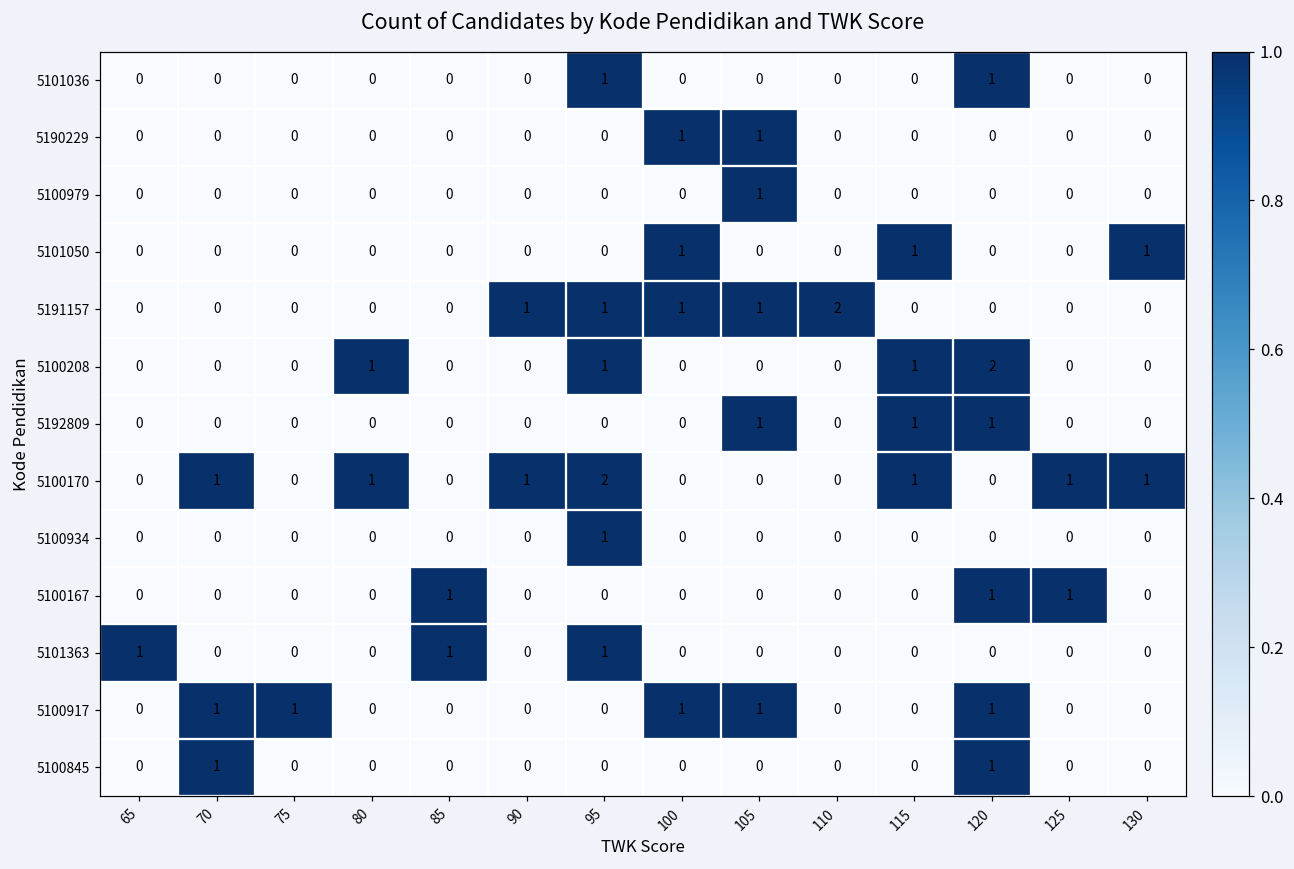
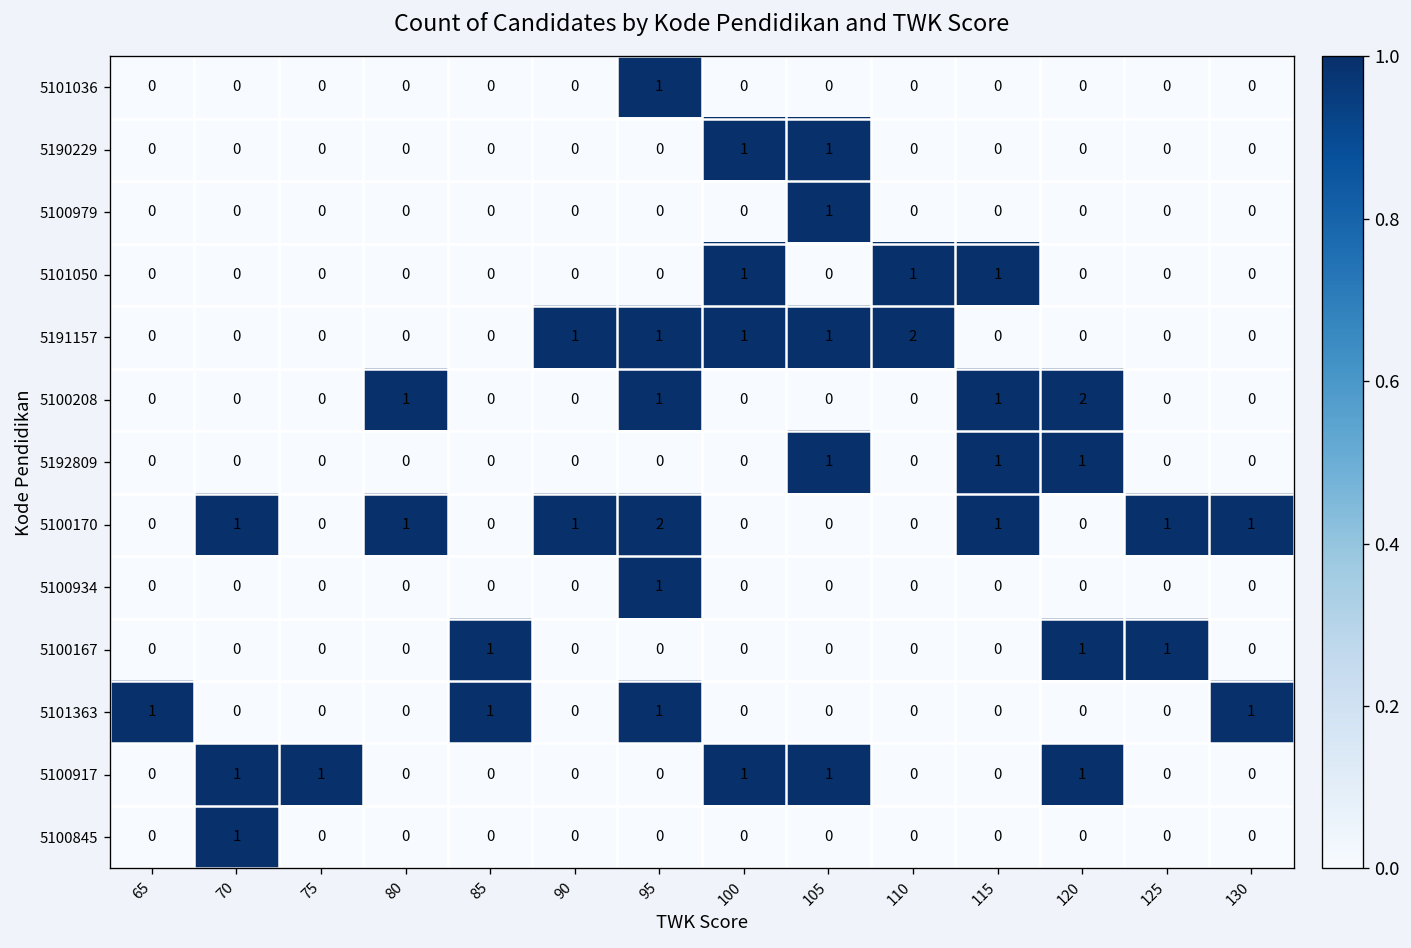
5101036, 120: 1 -> 0
5101050, 110: 0 -> 1
5101050, 130: 1 -> 0
5101363, 130: 0 -> 1
5100845, 120: 1 -> 0
